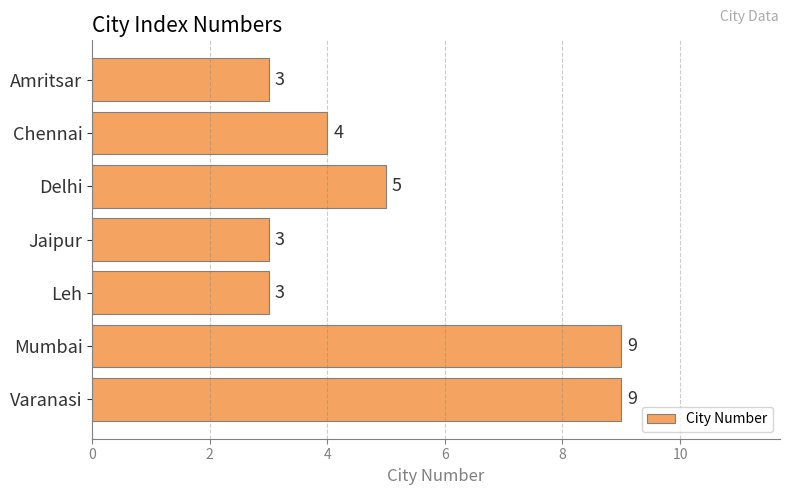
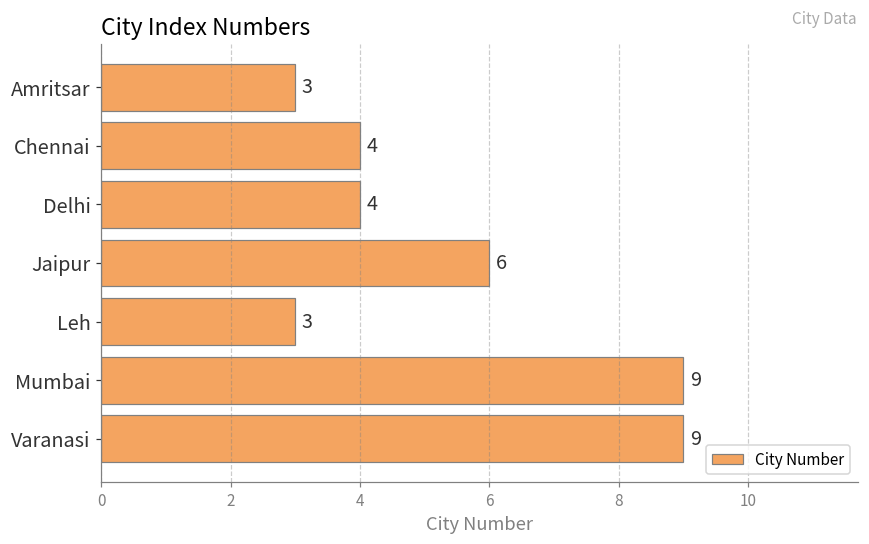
Delhi: 5 -> 4
Jaipur: 3 -> 6
